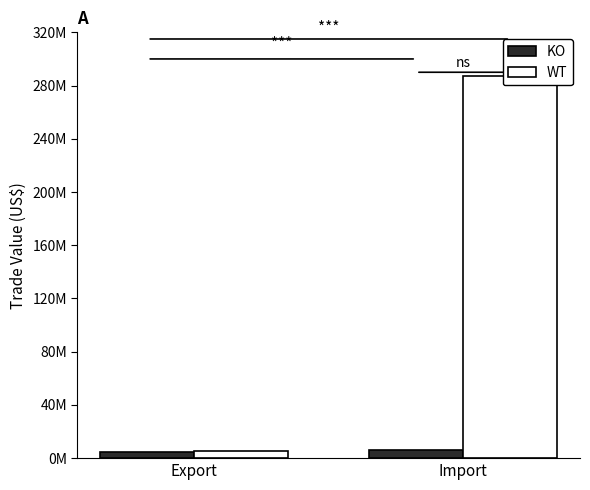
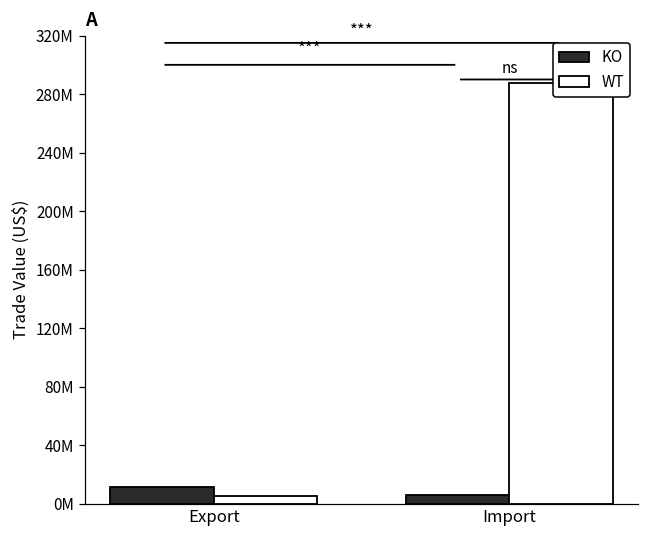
KO, Export: 5000000 -> 11000000
